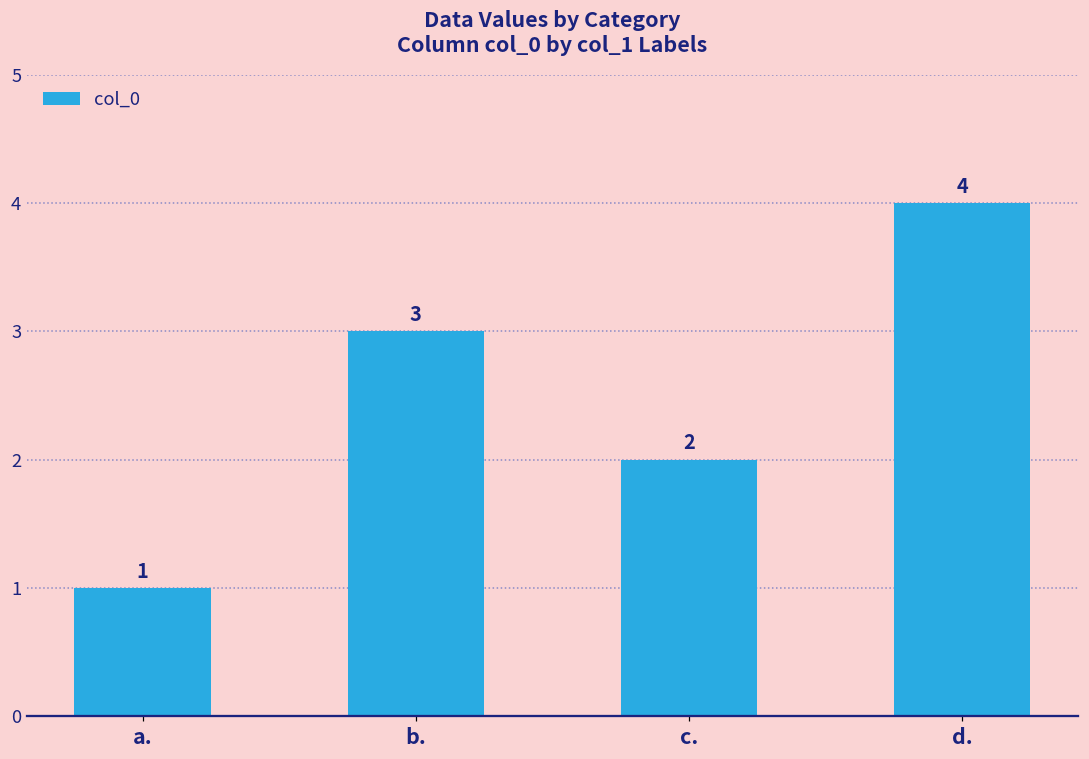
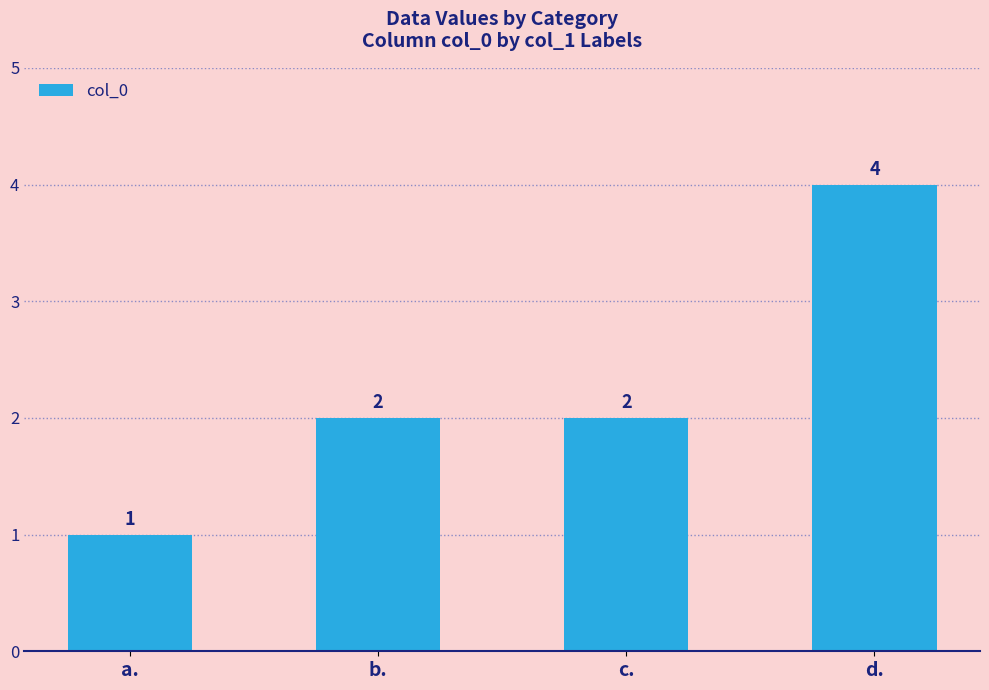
b.: 3 -> 2
